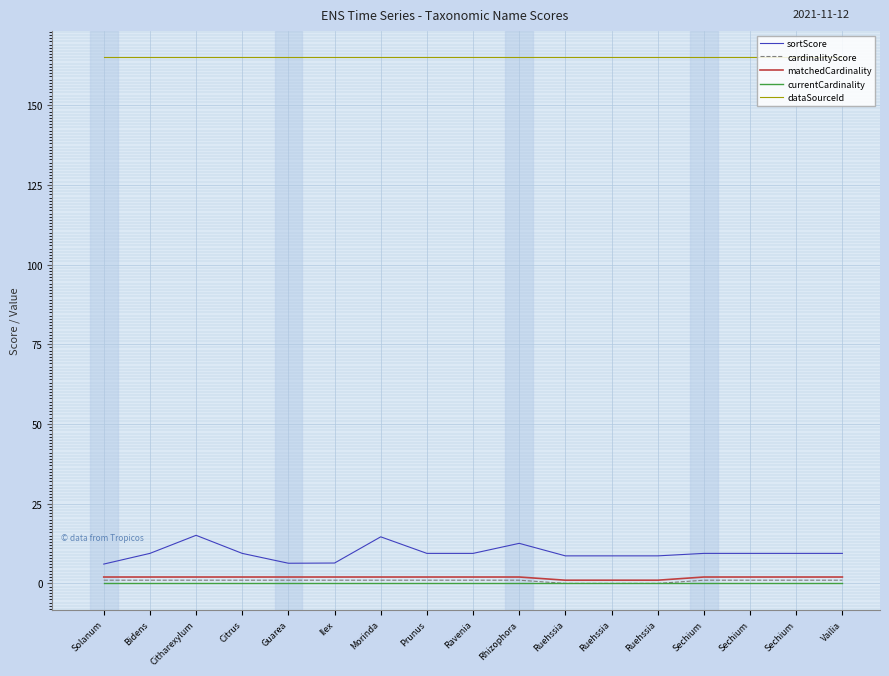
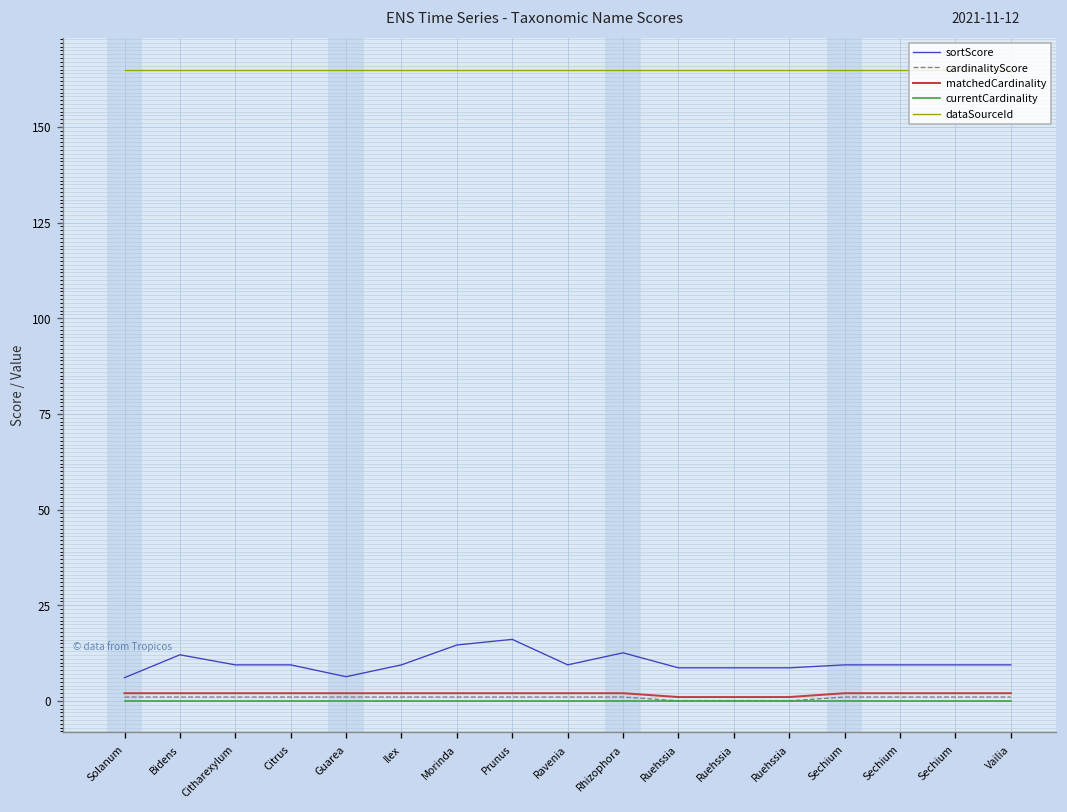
sortScore, Bidens: 9 -> 12
sortScore, Citharexylum: 15 -> 9
sortScore, Ilex: 6 -> 9
sortScore, Prunus: 9 -> 16
